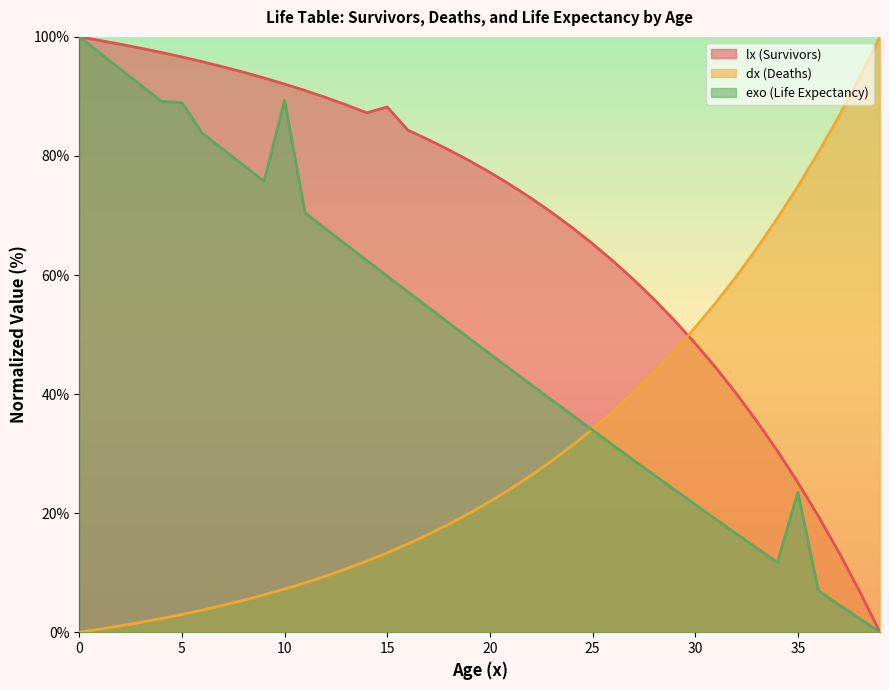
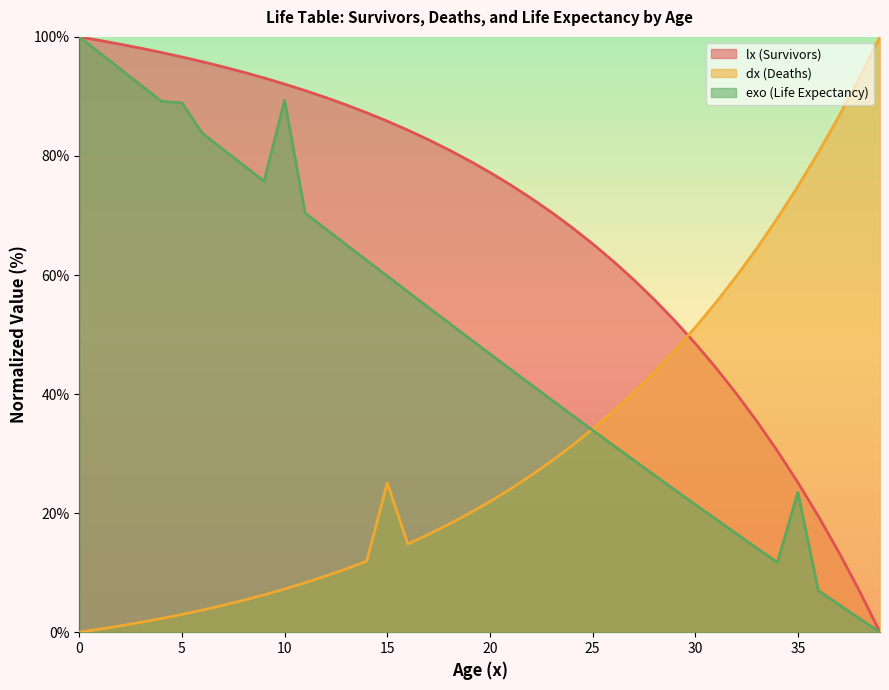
lx (Survivors), 15: 88% -> 86%
dx (Deaths), 15: 13% -> 25%
